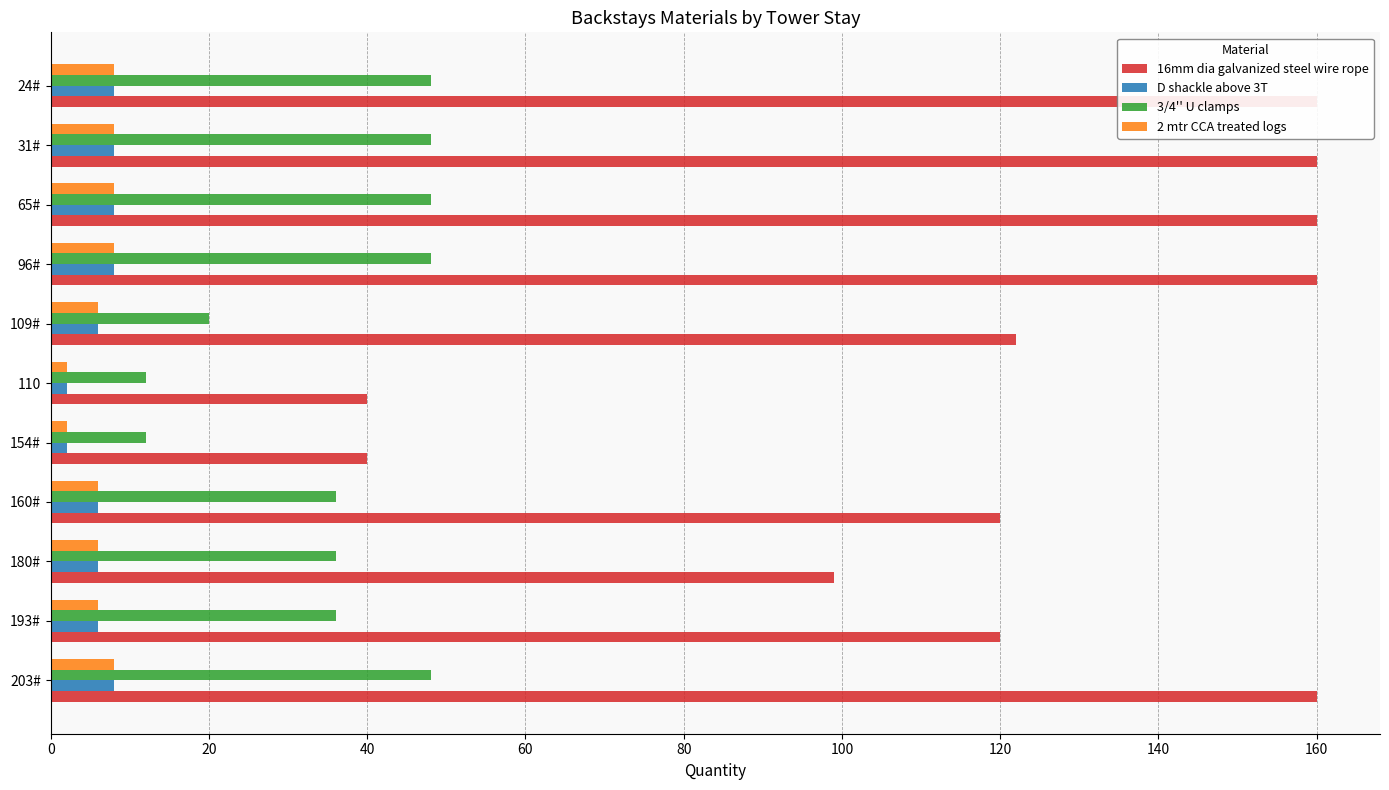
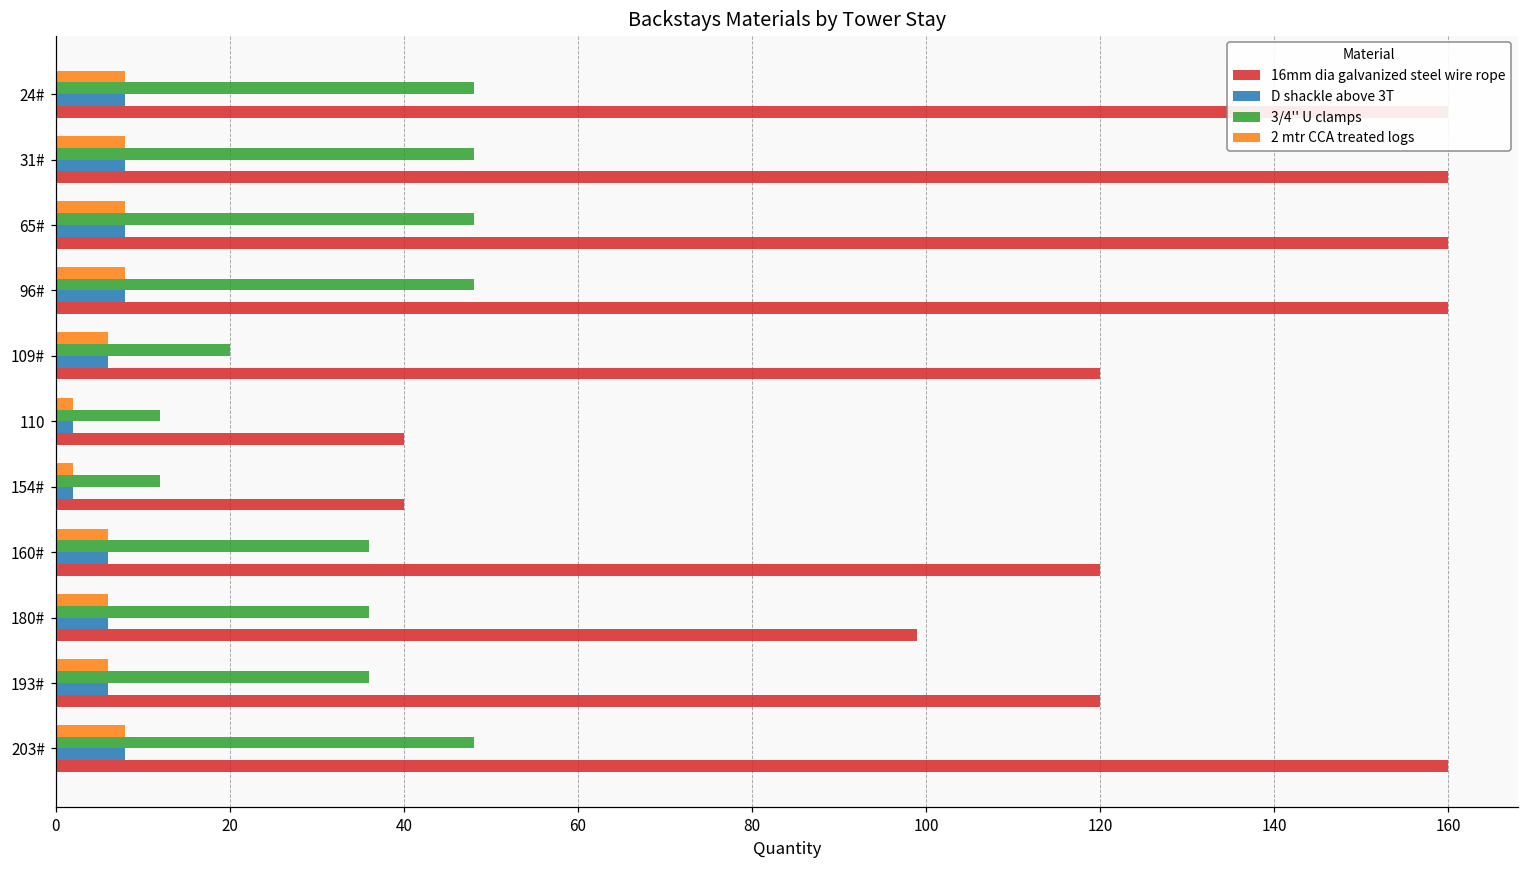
16mm dia galvanized steel wire rope, 109#: 122 -> 120
